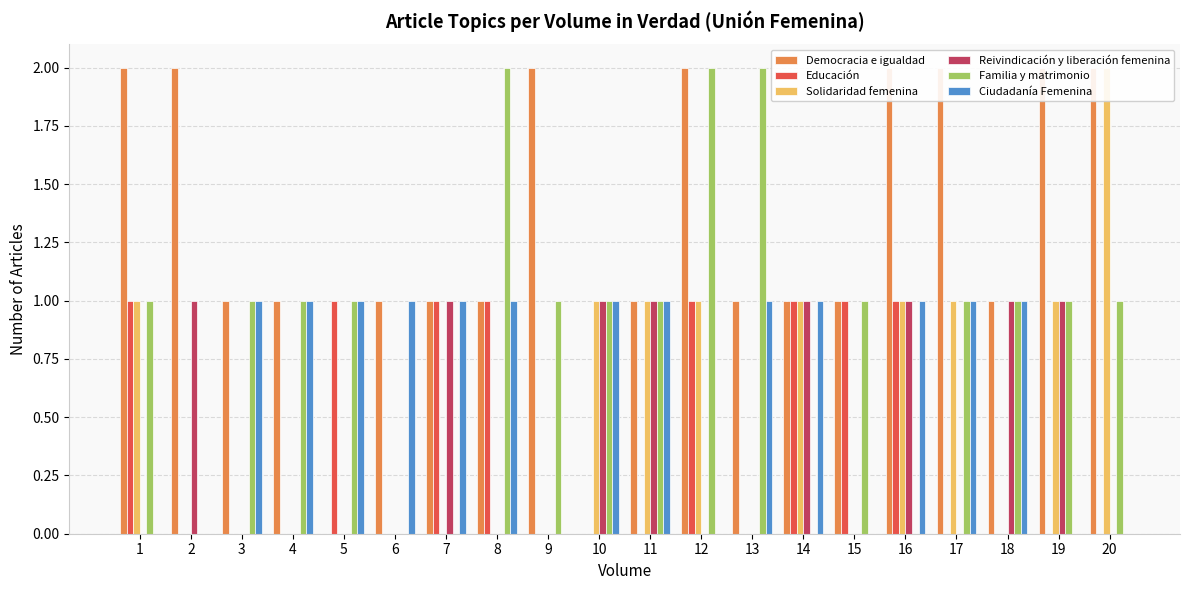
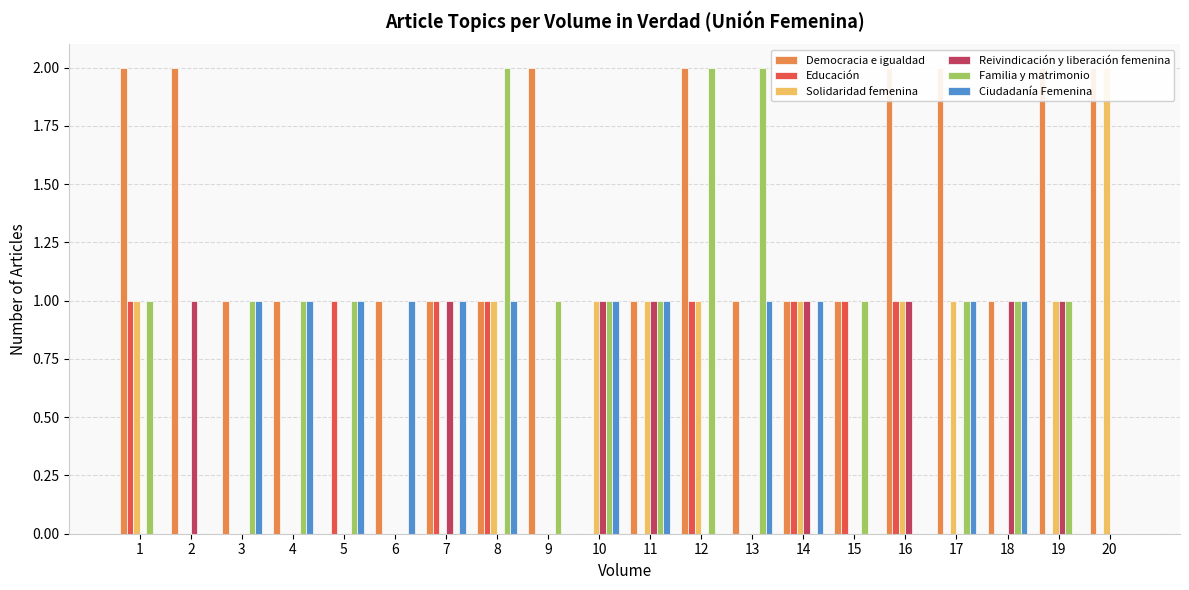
Solidaridad femenina, 8: 0 -> 1
Ciudadanía Femenina, 16: 1 -> 0
Familia y matrimonio, 20: 1 -> 0
